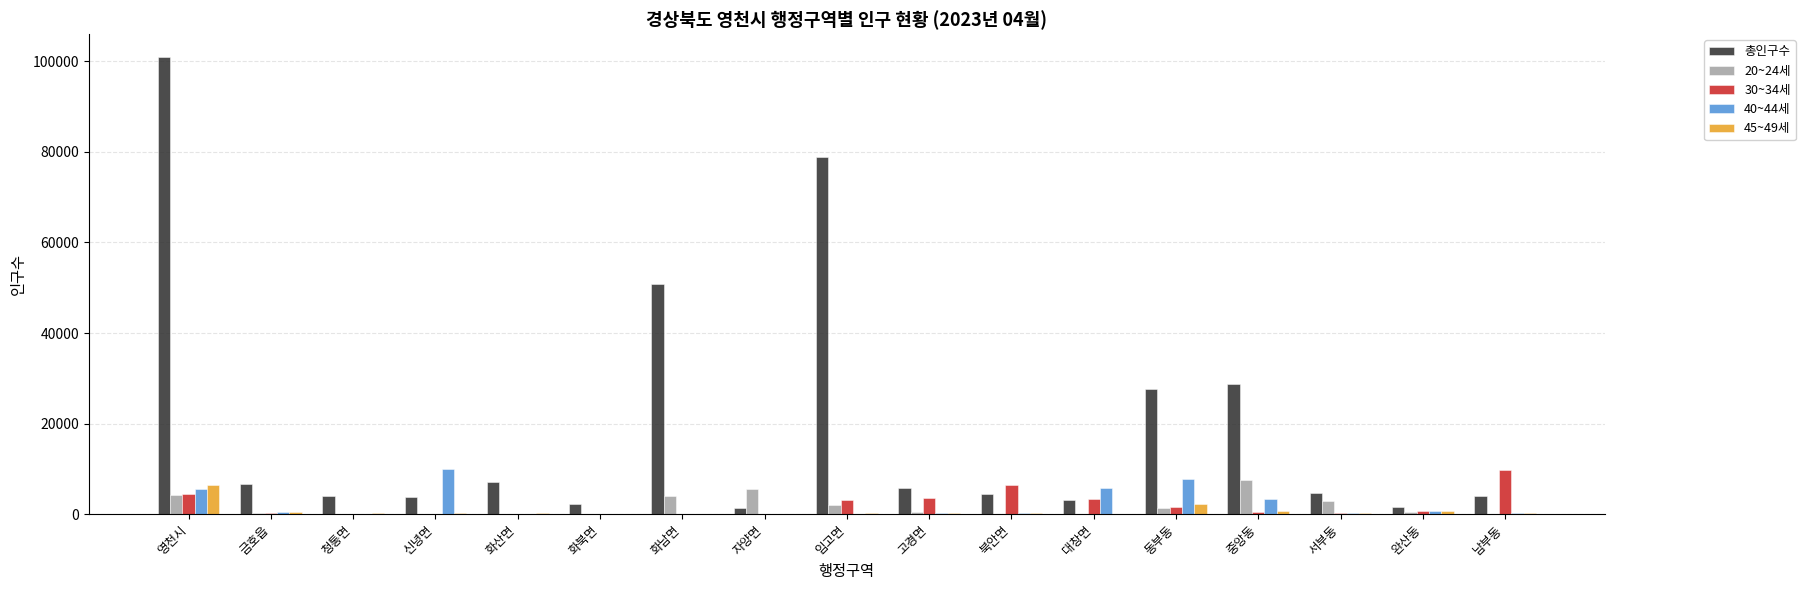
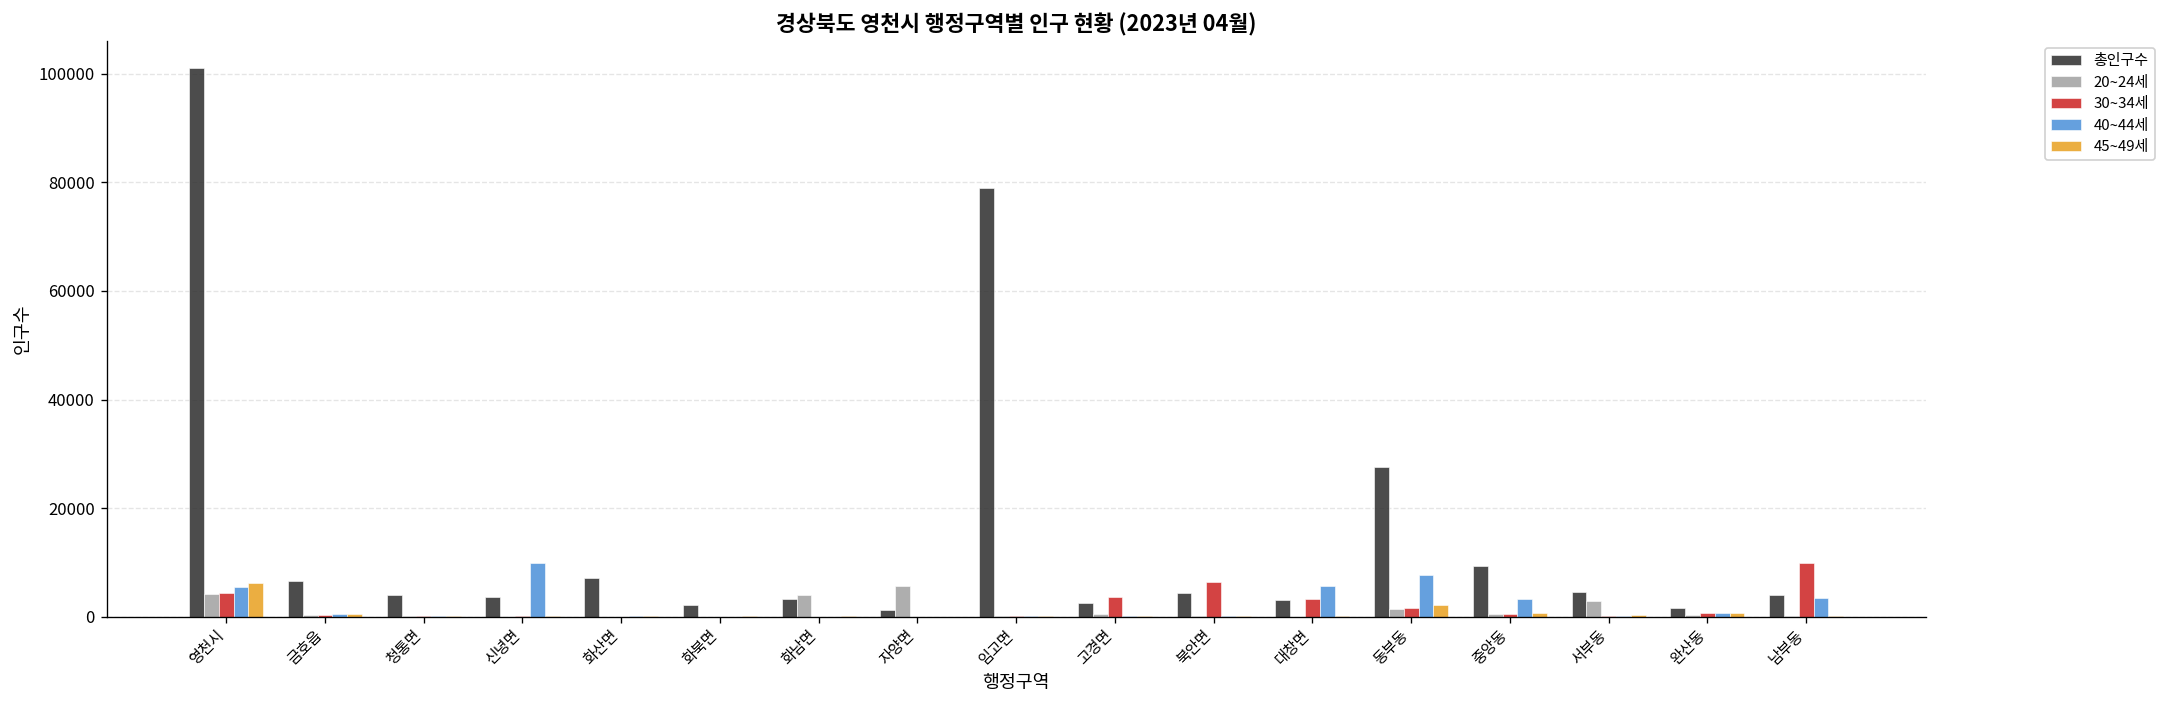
총인구수, 화남면: 51000 -> 3000
20~24세, 임고면: 2000 -> 0
30~34세, 임고면: 3000 -> 0
총인구수, 고경면: 6000 -> 3000
총인구수, 중앙동: 29000 -> 9000
20~24세, 중앙동: 8000 -> 1000
40~44세, 남부동: 0 -> 3000
